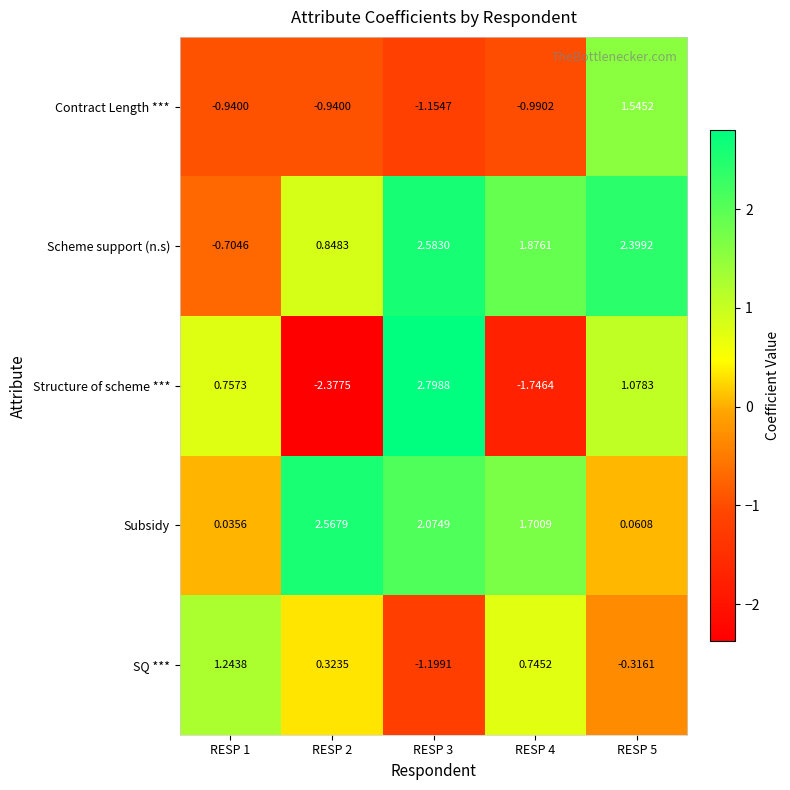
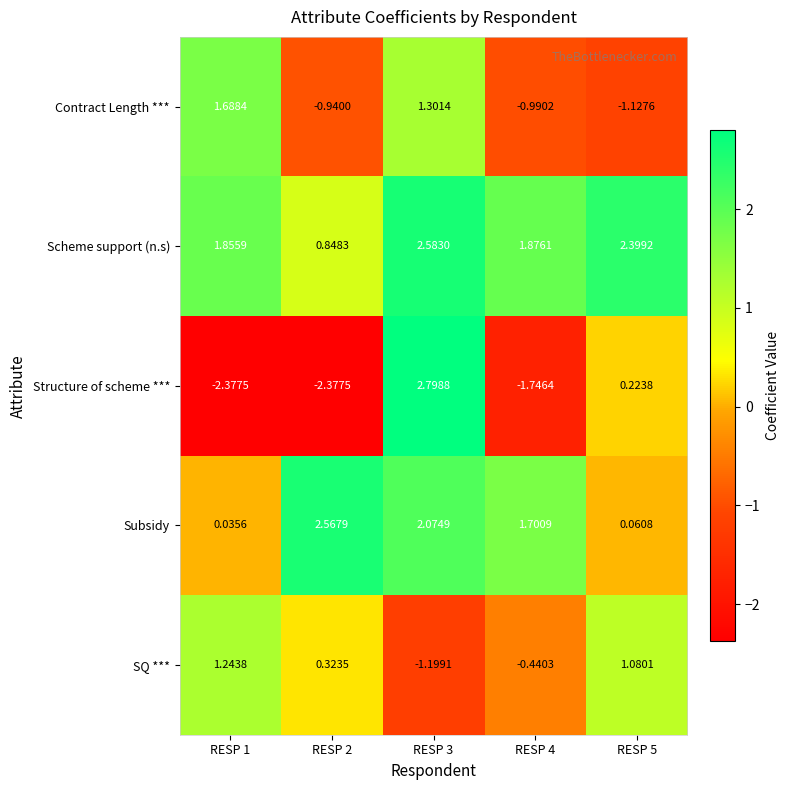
Contract Length ***, RESP 1: -0.9400 -> 1.6884
Contract Length ***, RESP 3: -1.1547 -> 1.3014
Contract Length ***, RESP 5: 1.5452 -> -1.1276
Scheme support (n.s), RESP 1: -0.7046 -> 1.8559
Structure of scheme ***, RESP 1: 0.7573 -> -2.3775
Structure of scheme ***, RESP 5: 1.0783 -> 0.2238
SQ ***, RESP 4: 0.7452 -> -0.4403
SQ ***, RESP 5: -0.3161 -> 1.0801
